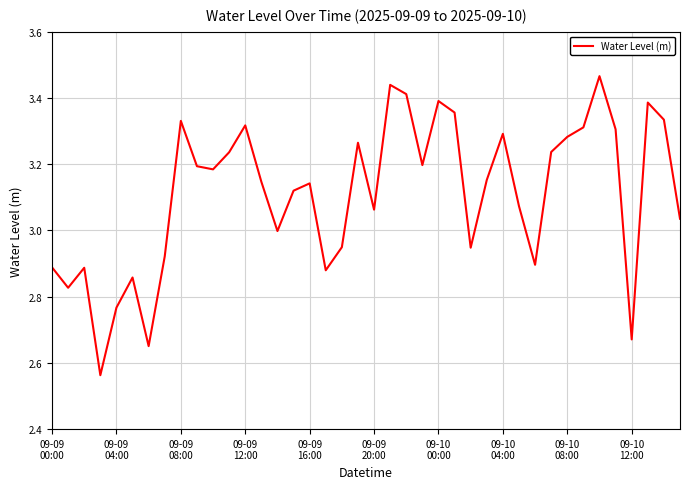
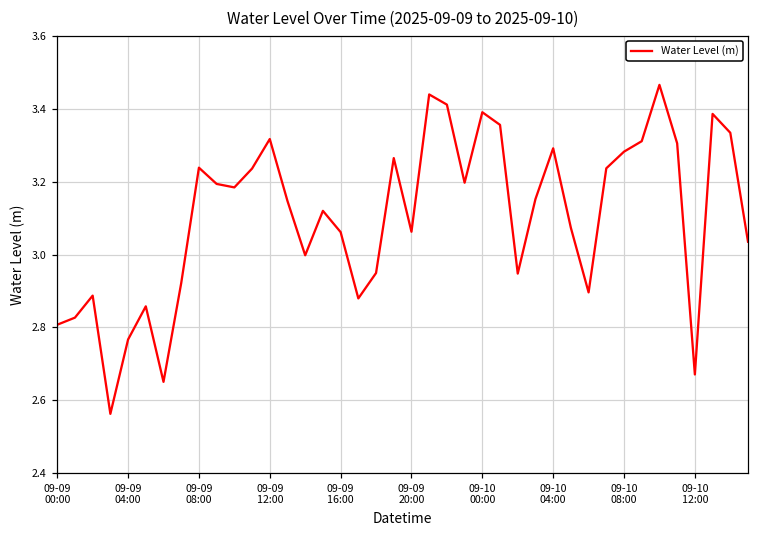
09-09 00:00: 2.89 -> 2.81
09-09 08:00: 3.33 -> 3.24
09-09 16:00: 3.14 -> 3.06
